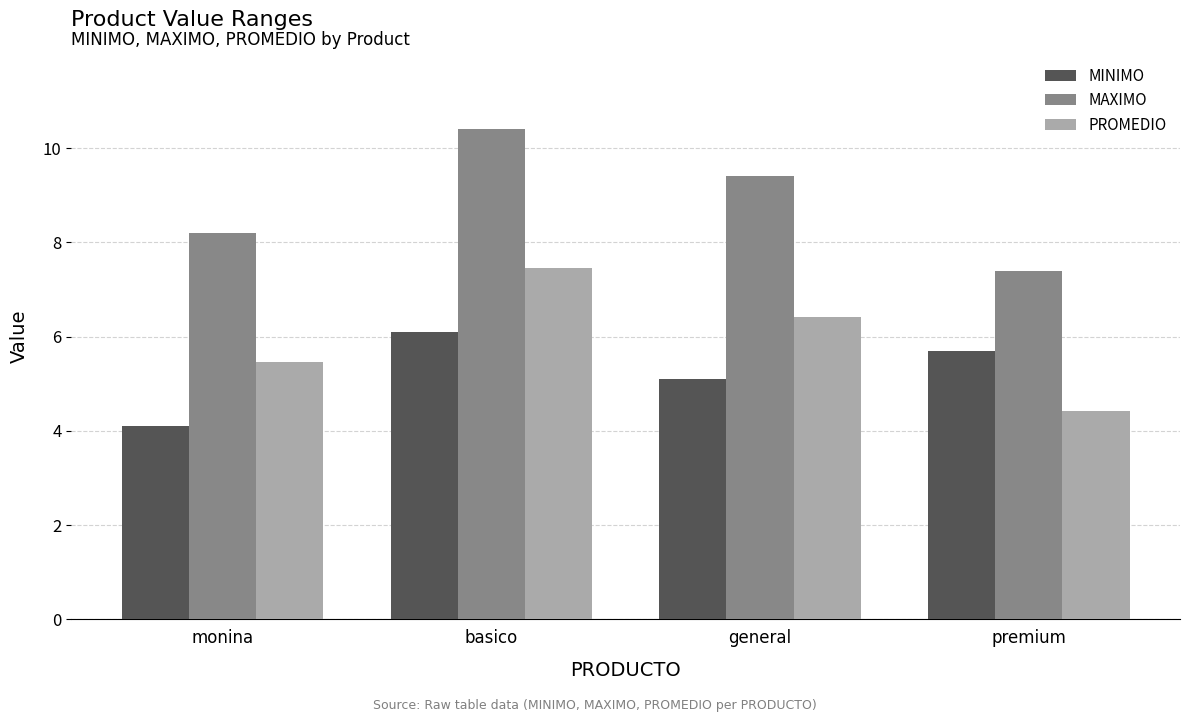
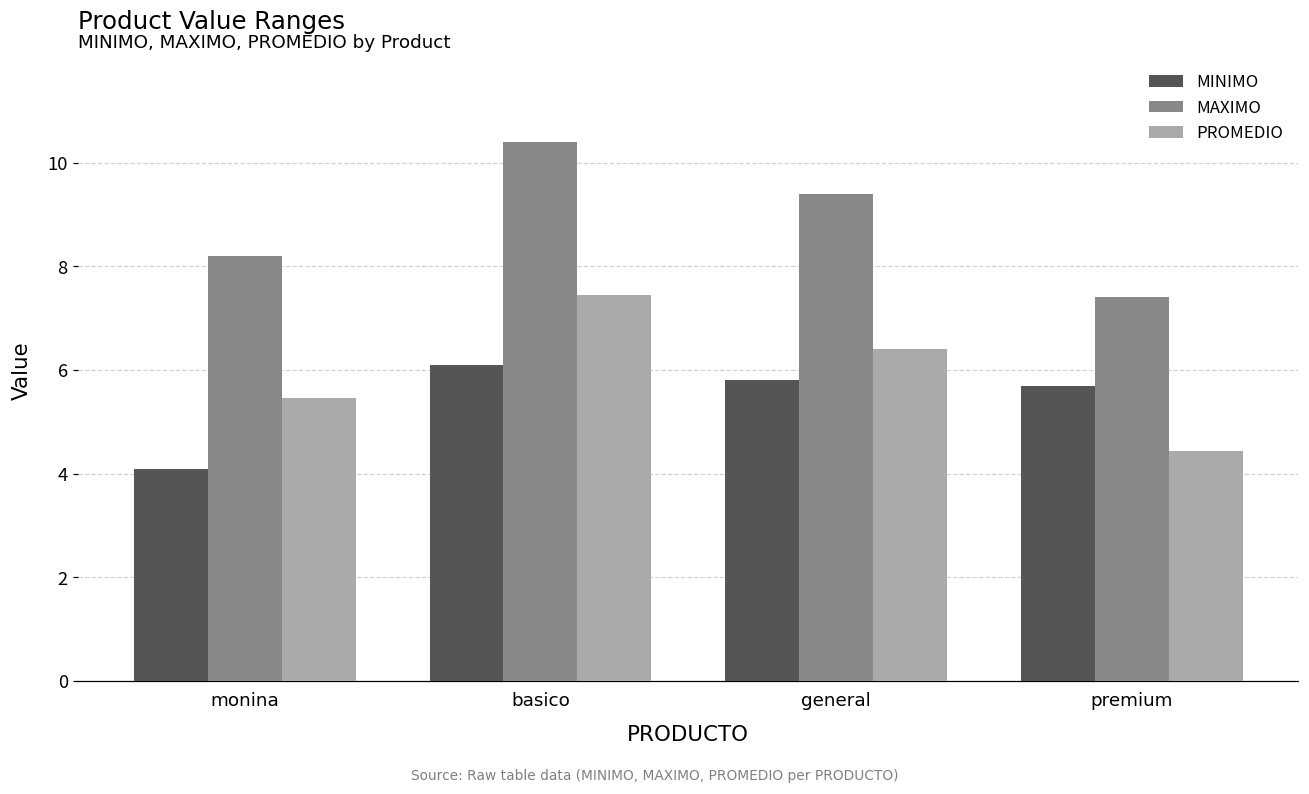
MINIMO, general: 5.1 -> 5.8
